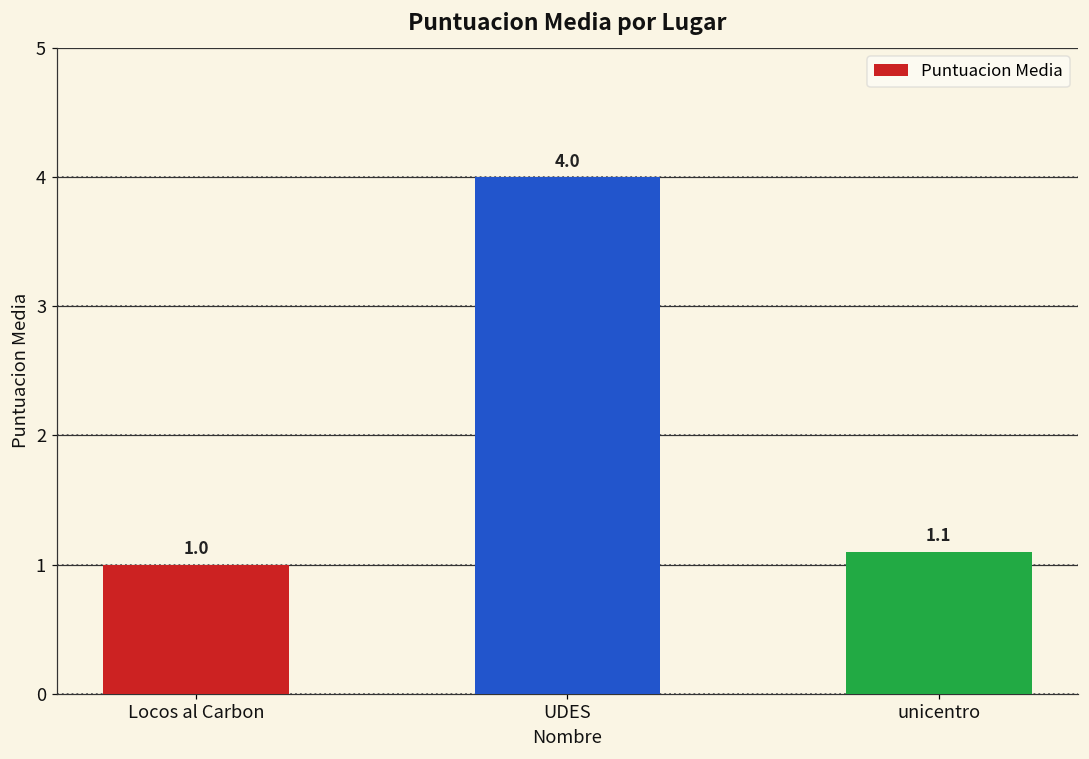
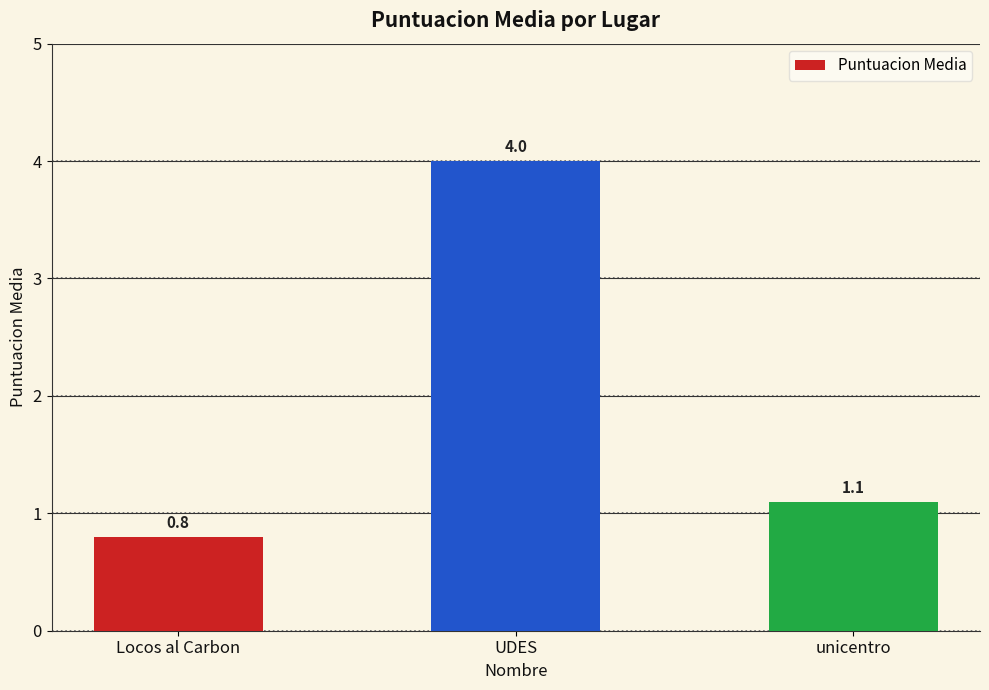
Locos al Carbon: 1.0 -> 0.8
